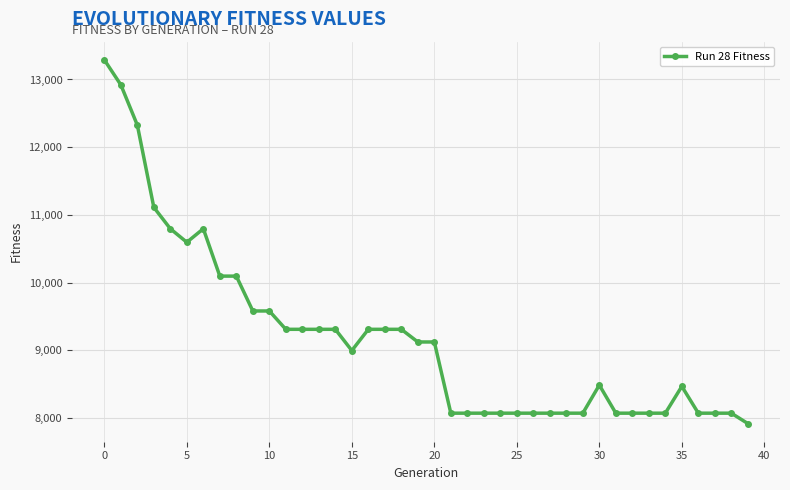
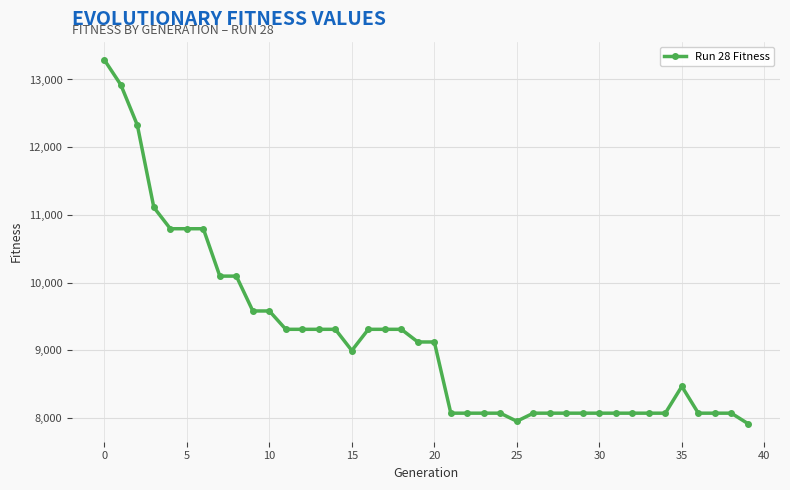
5: 10,600 -> 10,800
25: 8,100 -> 8,000
30: 8,500 -> 8,100
